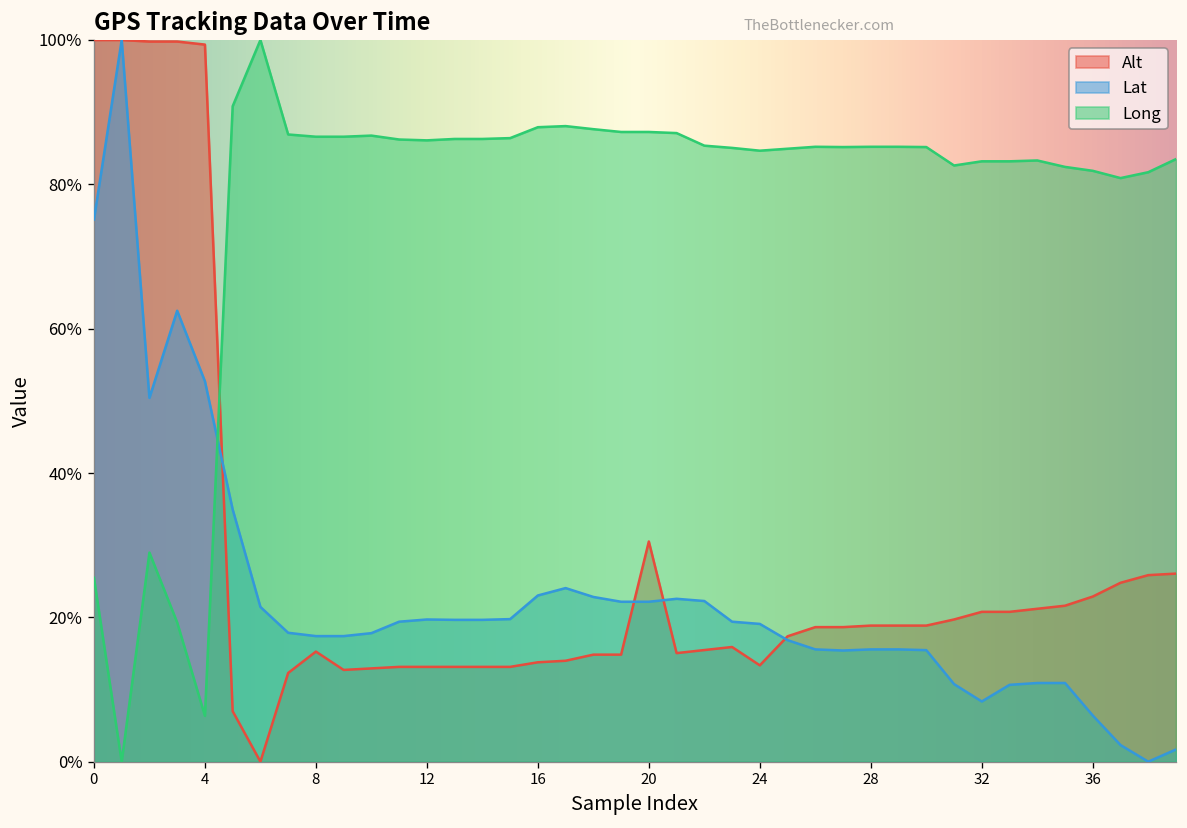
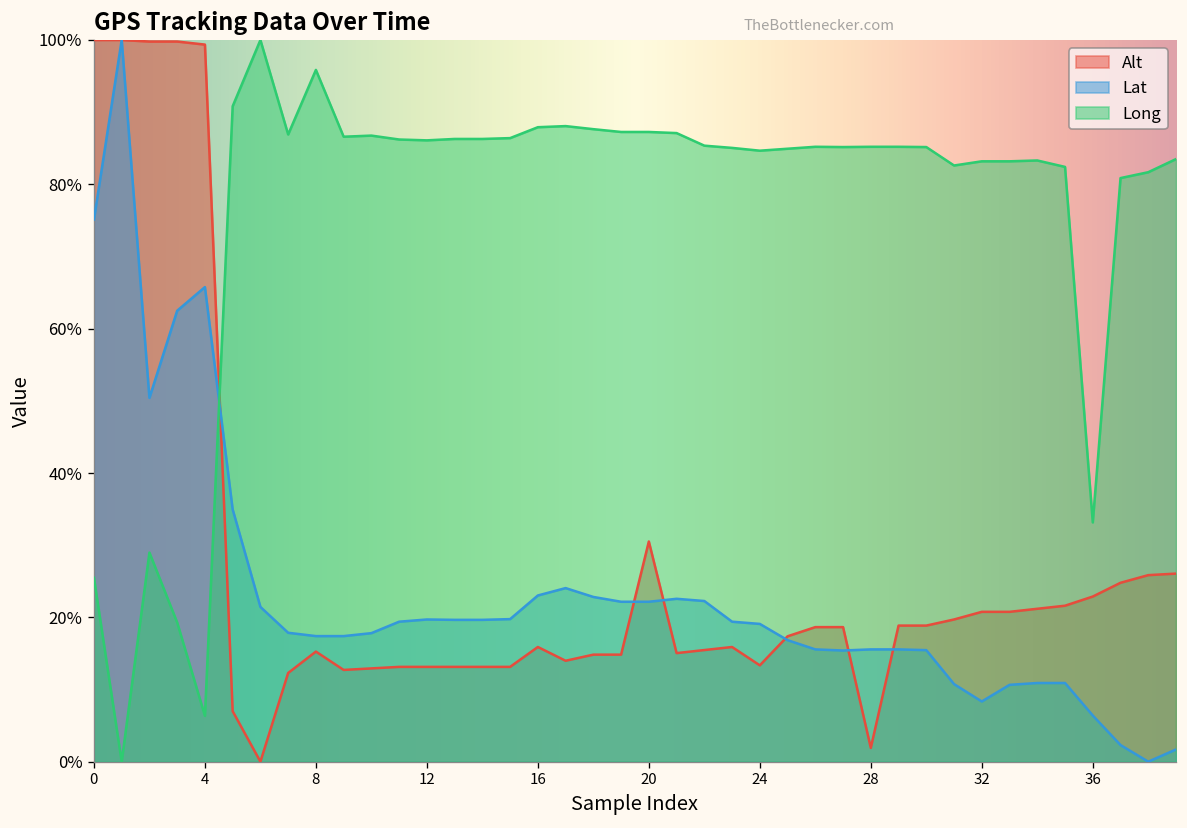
Lat, 4: 53% -> 66%
Long, 8: 87% -> 96%
Alt, 16: 14% -> 16%
Alt, 28: 19% -> 2%
Long, 36: 82% -> 33%
